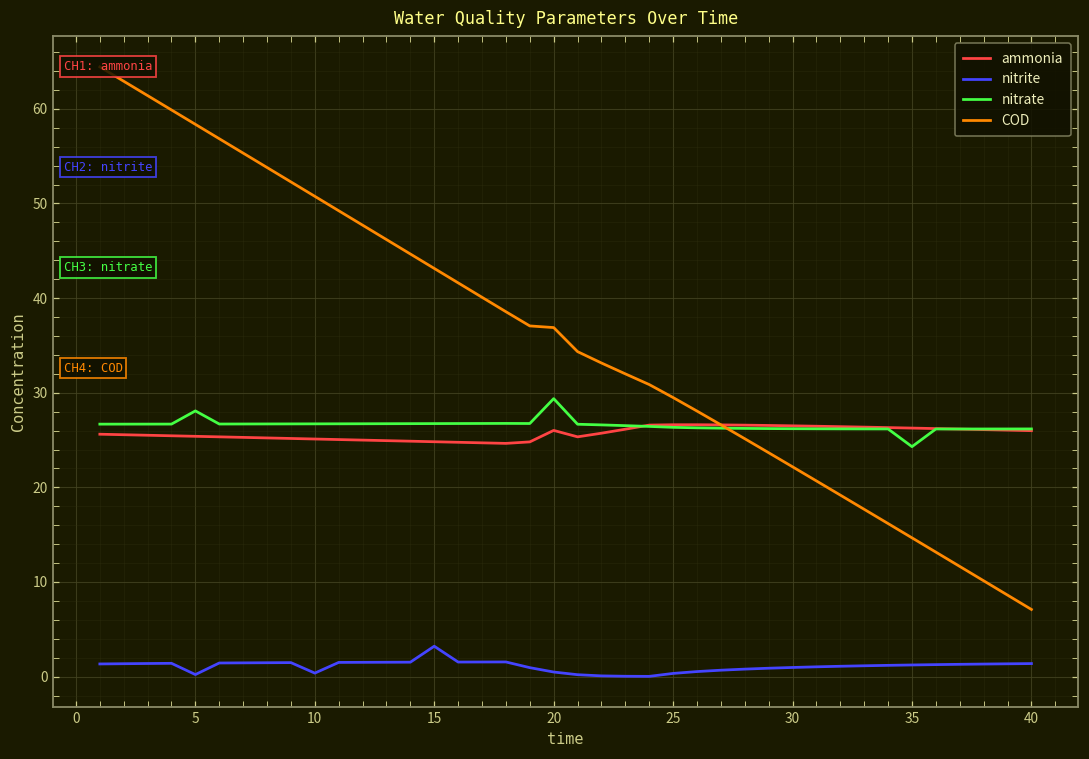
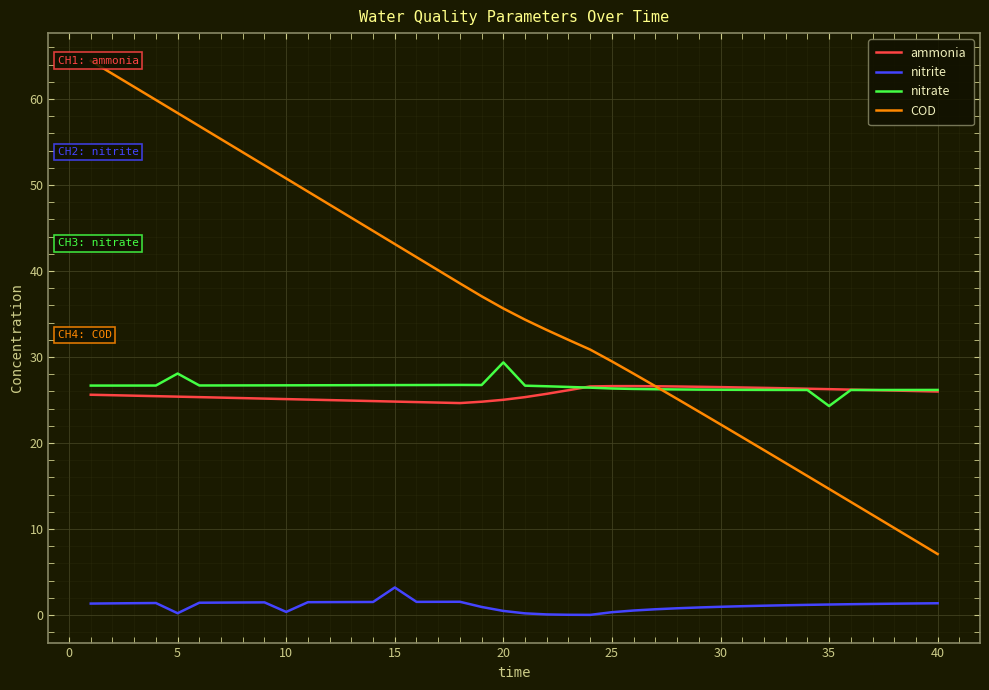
ammonia, 20: 26 -> 25
COD, 20: 37 -> 36
